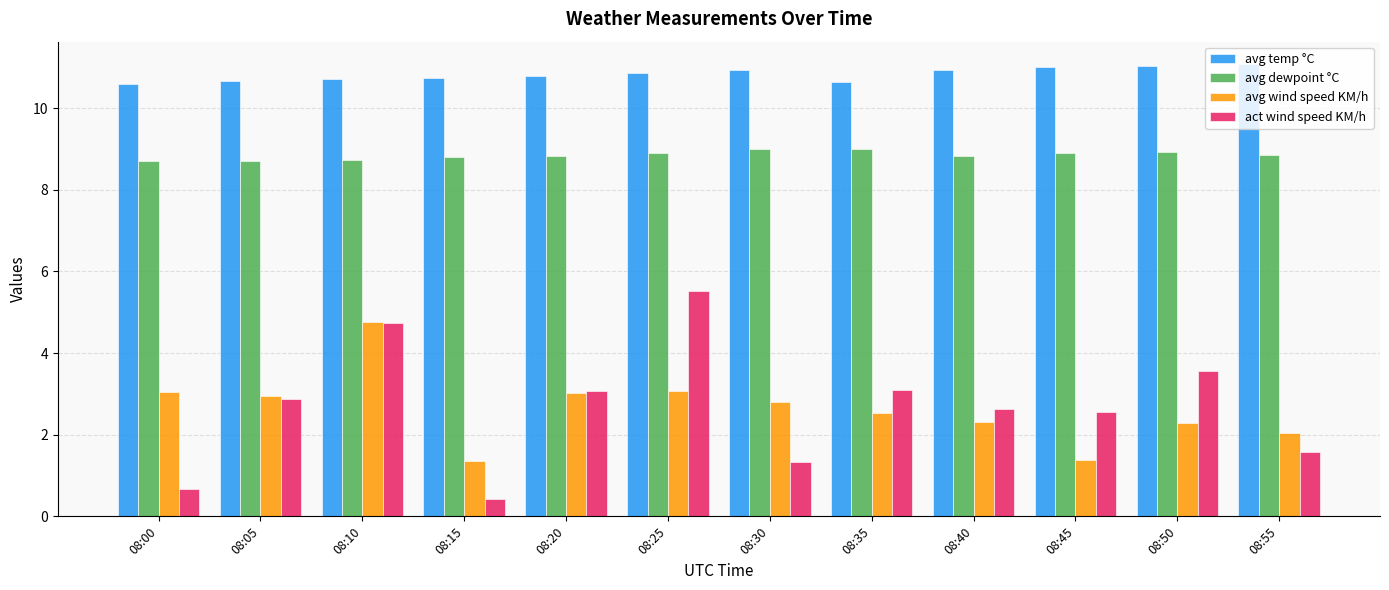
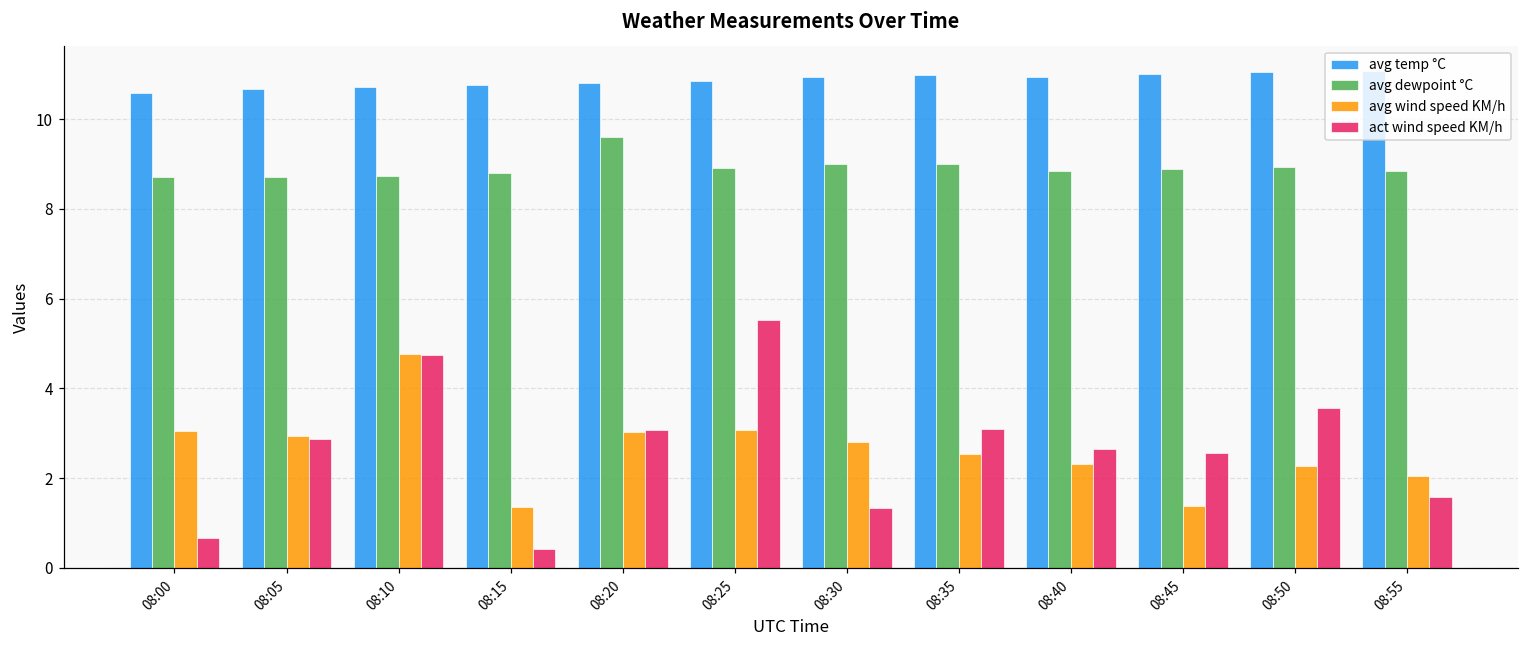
avg dewpoint °C, 08:20: 8.8 -> 9.6
avg temp °C, 08:35: 10.6 -> 11.0
